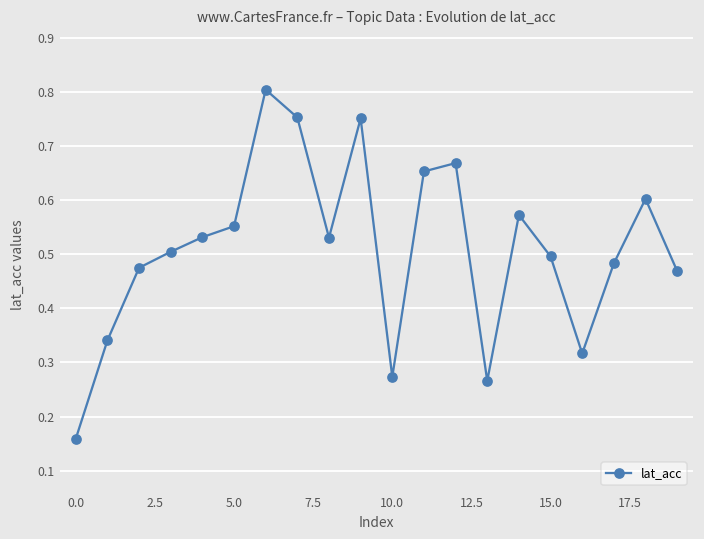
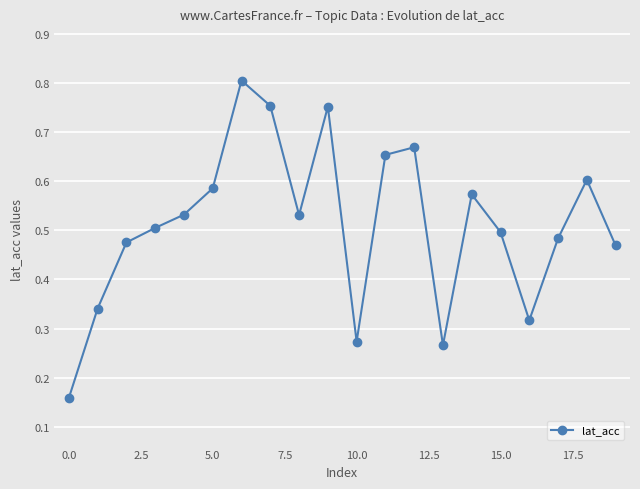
5.0: 0.55 -> 0.59
